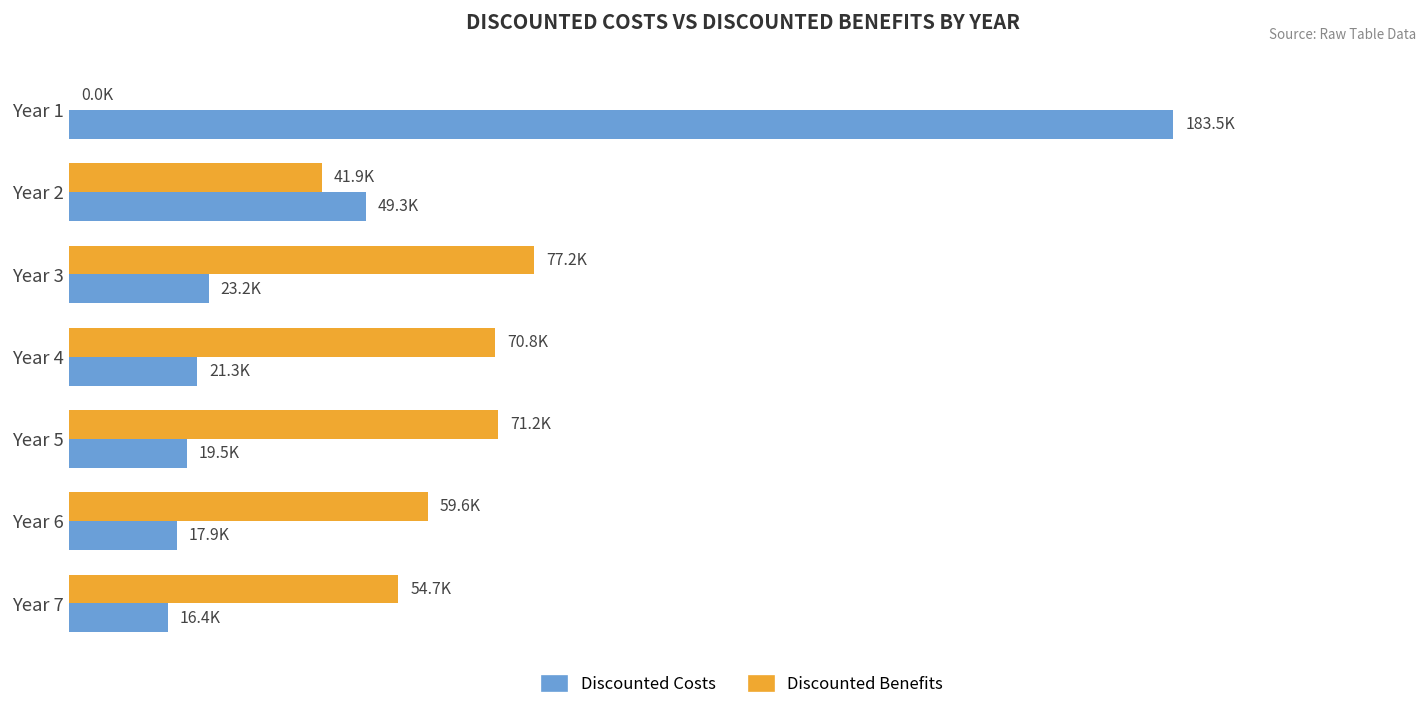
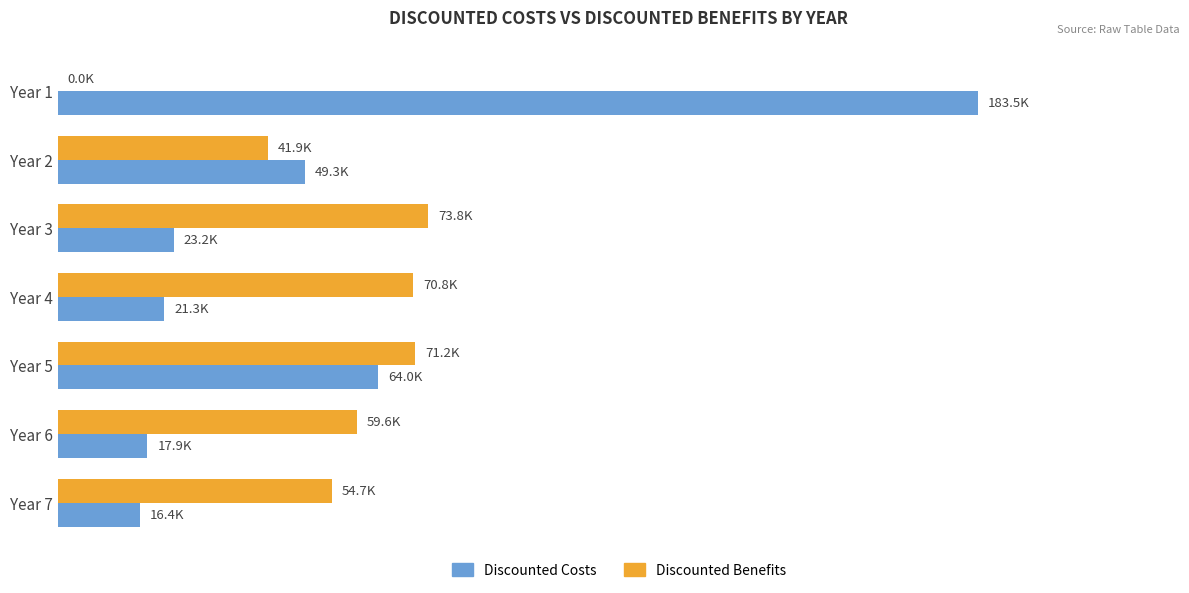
Discounted Benefits, Year 3: 77.2K -> 73.8K
Discounted Costs, Year 5: 19.5K -> 64.0K
